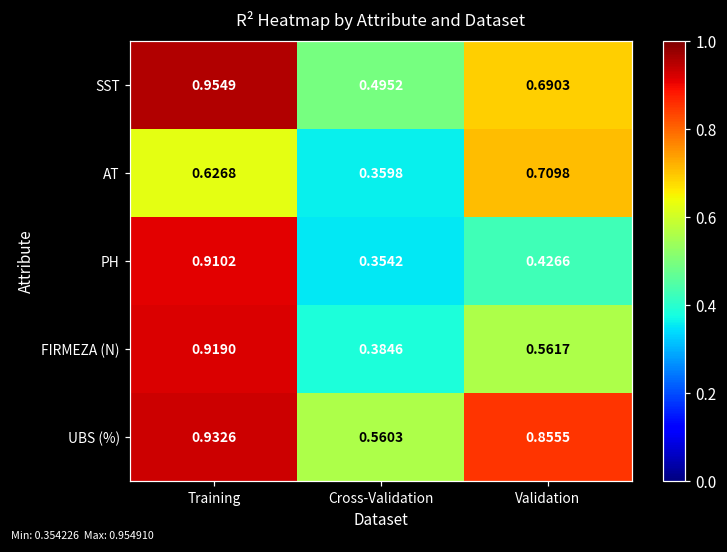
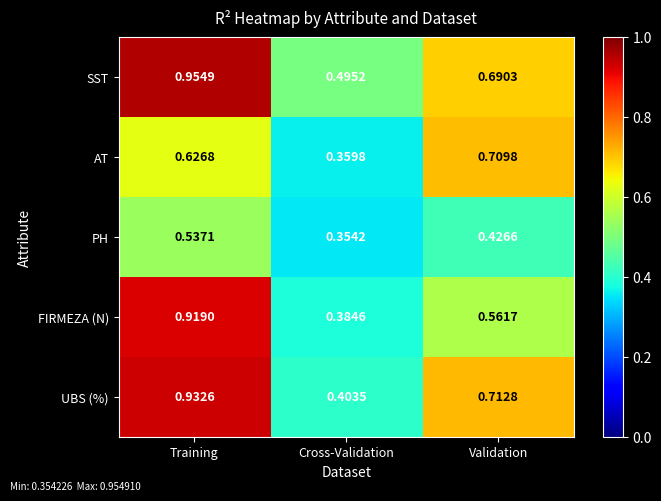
PH, Training: 0.9102 -> 0.5371
UBS (%), Cross-Validation: 0.5603 -> 0.4035
UBS (%), Validation: 0.8555 -> 0.7128
